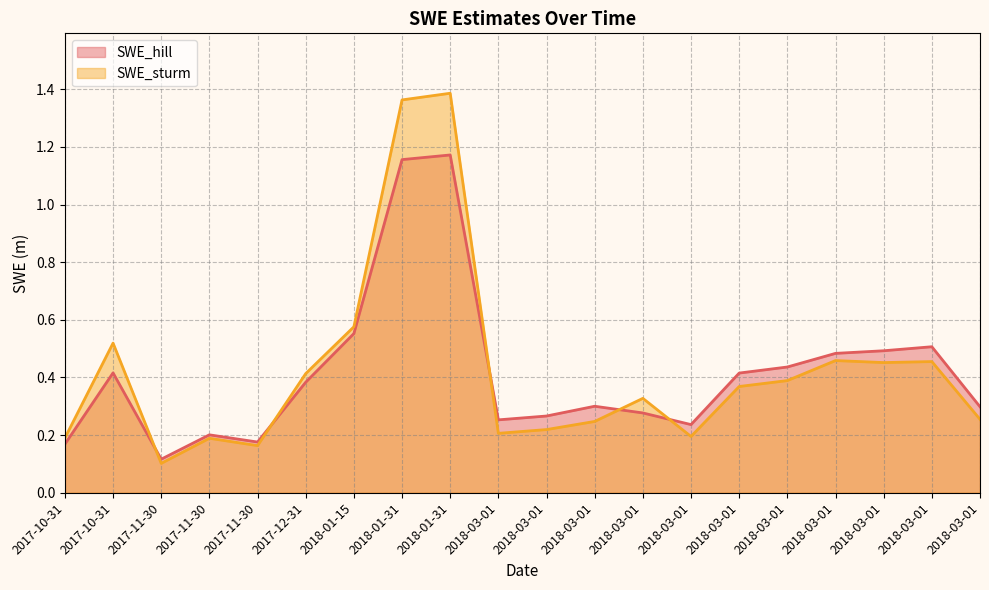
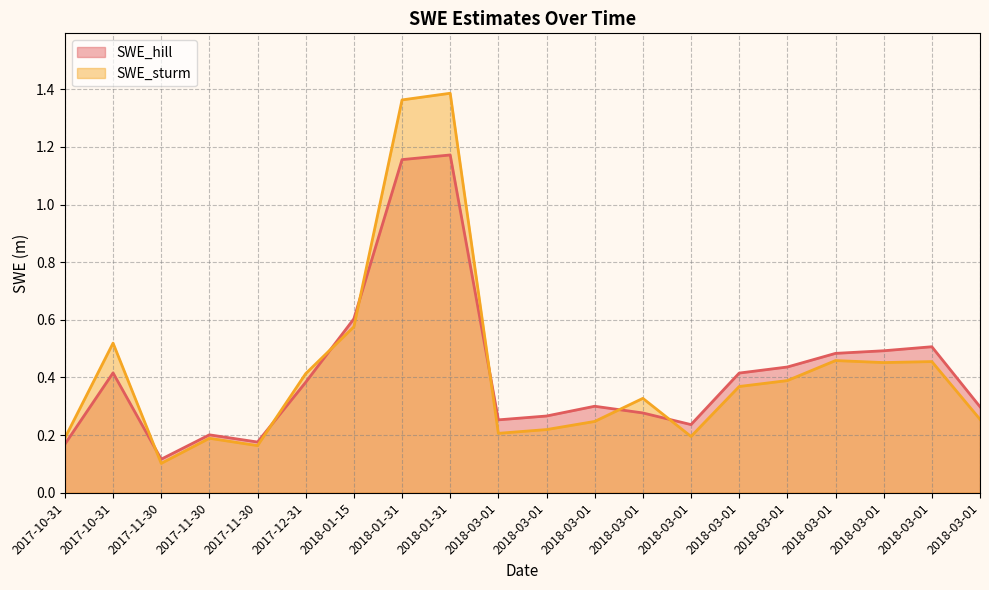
SWE_hill, 2018-01-15: 0.55 -> 0.60
